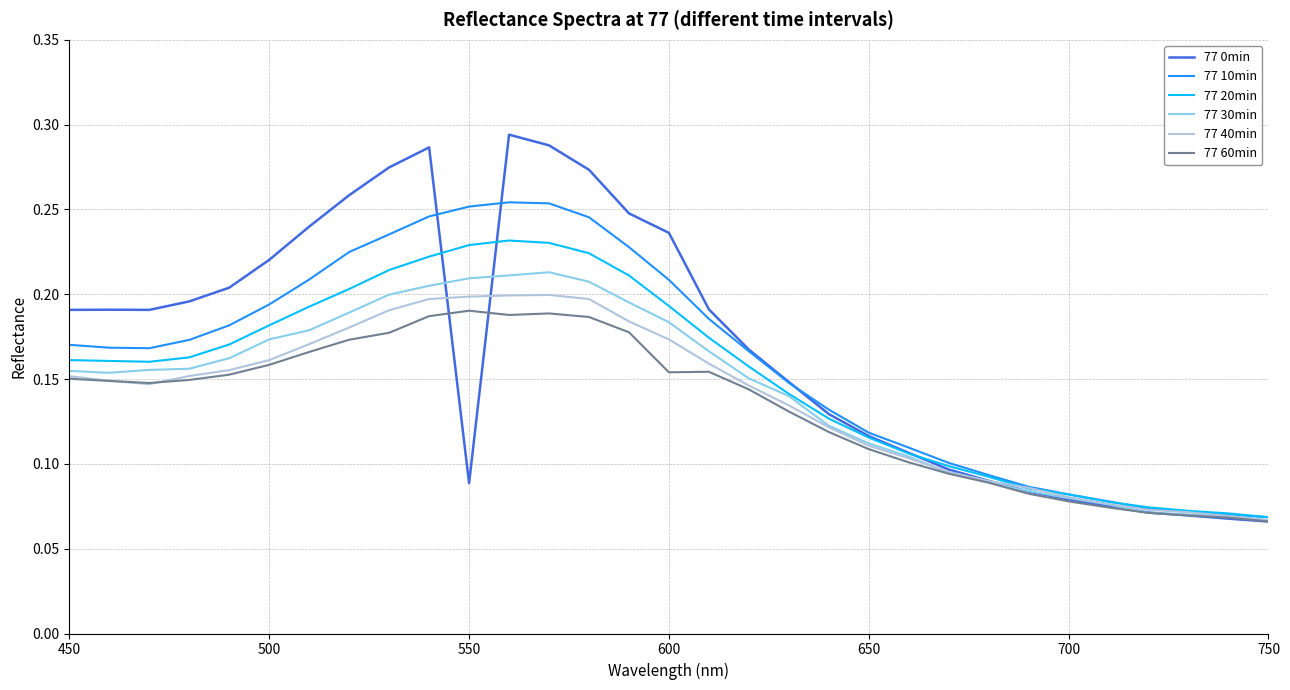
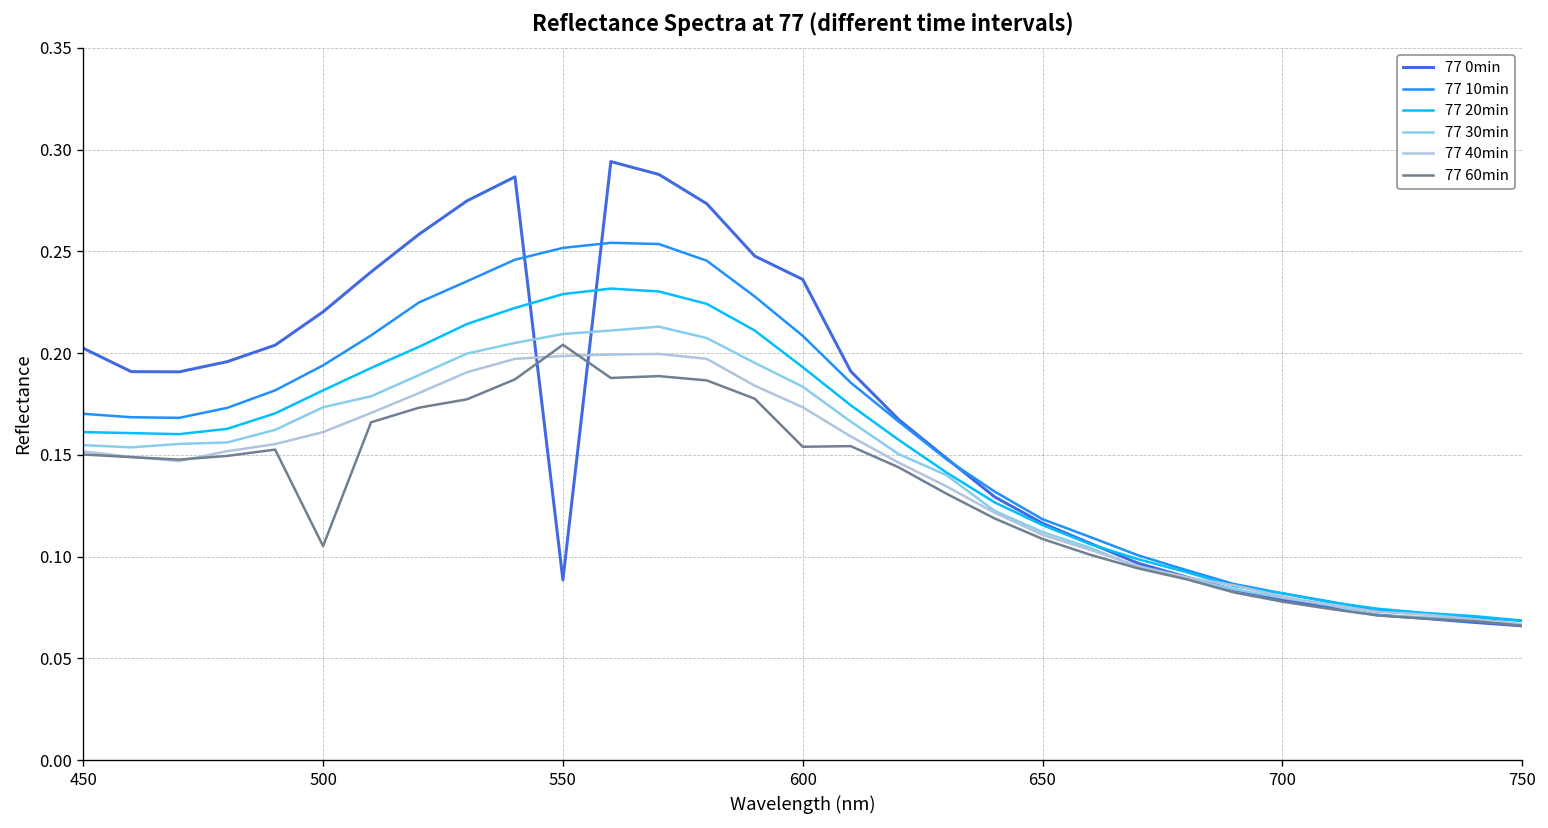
77 0min, 450: 0.191 -> 0.202
77 60min, 500: 0.158 -> 0.105
77 60min, 550: 0.190 -> 0.204
